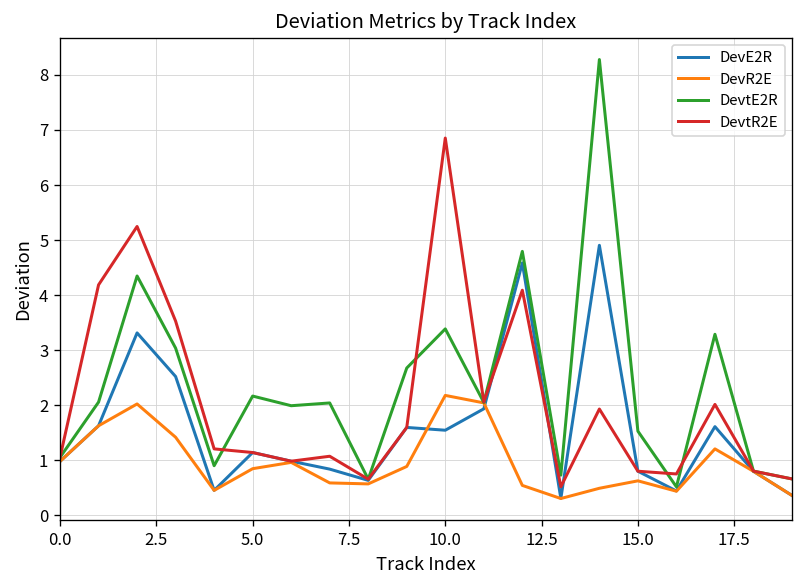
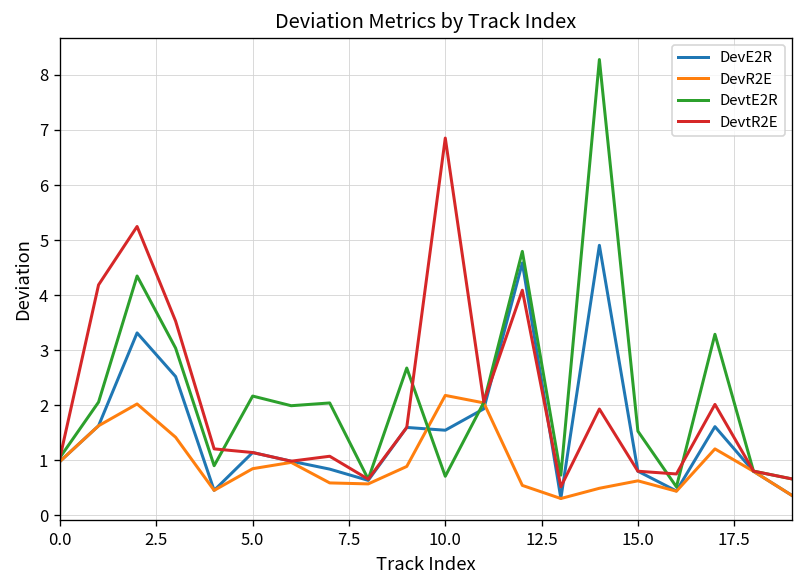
DevtE2R, 10.0: 3.4 -> 0.7
